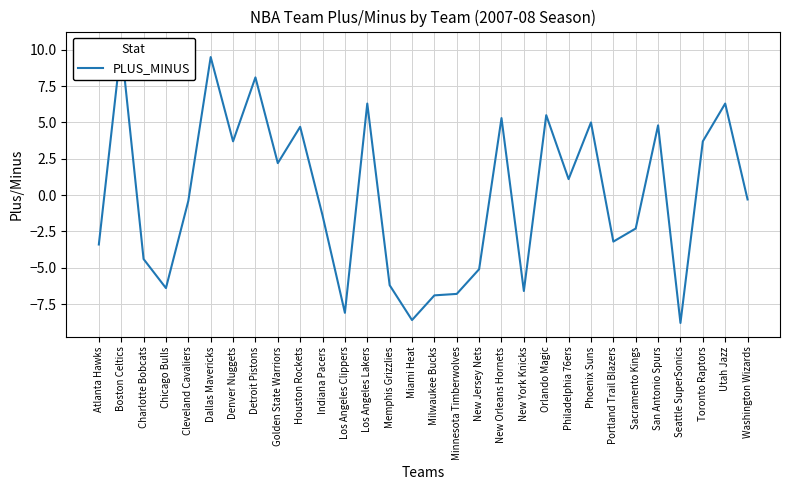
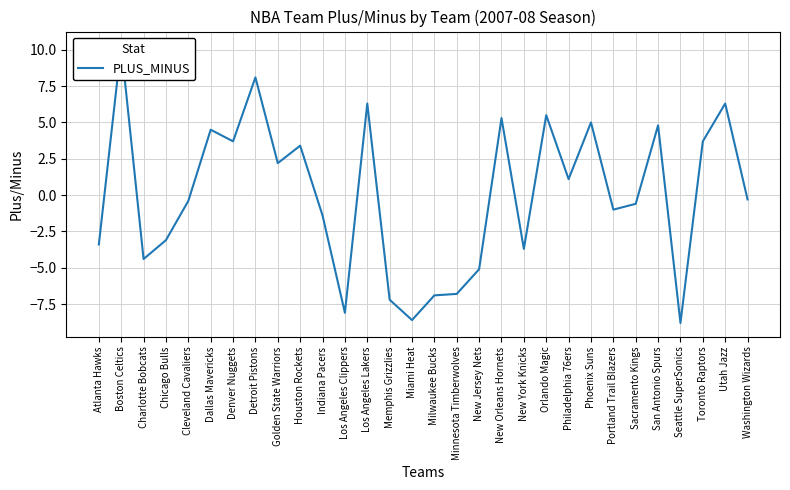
Chicago Bulls: -6.4 -> -3.1
Dallas Mavericks: 9.5 -> 4.5
Houston Rockets: 4.7 -> 3.4
Memphis Grizzlies: -6.2 -> -7.2
New York Knicks: -6.6 -> -3.7
Portland Trail Blazers: -3.2 -> -1.0
Sacramento Kings: -2.3 -> -0.6
